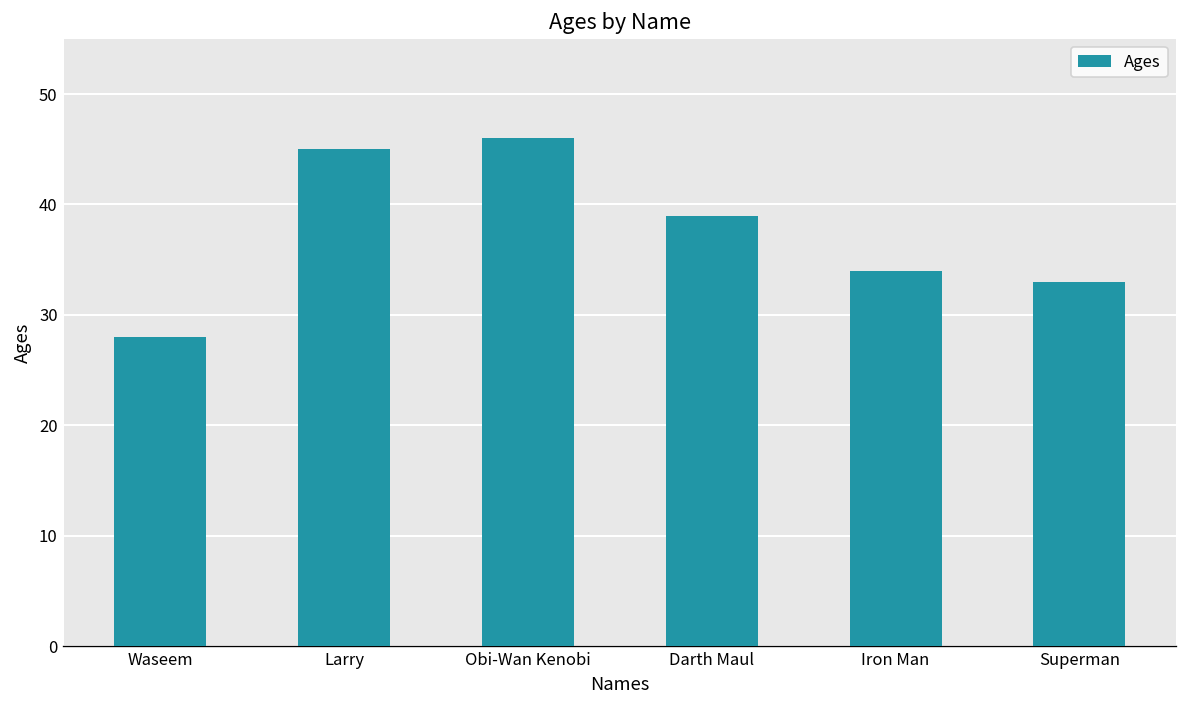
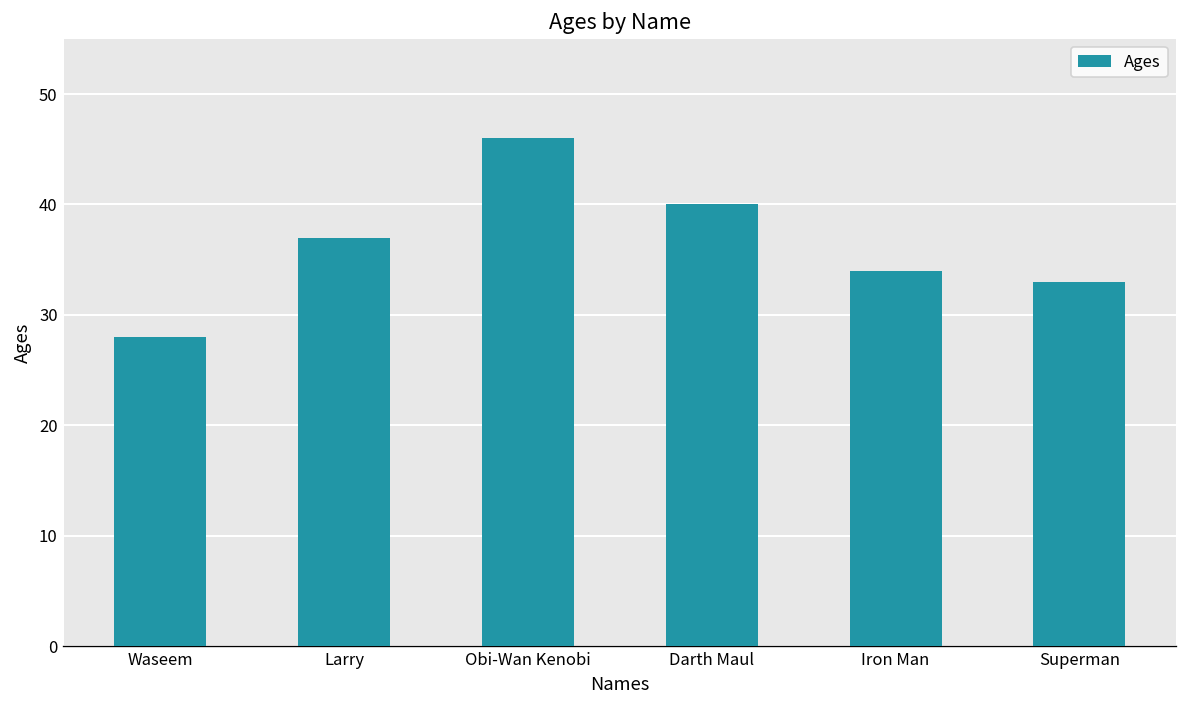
Larry: 45 -> 37
Darth Maul: 39 -> 40
